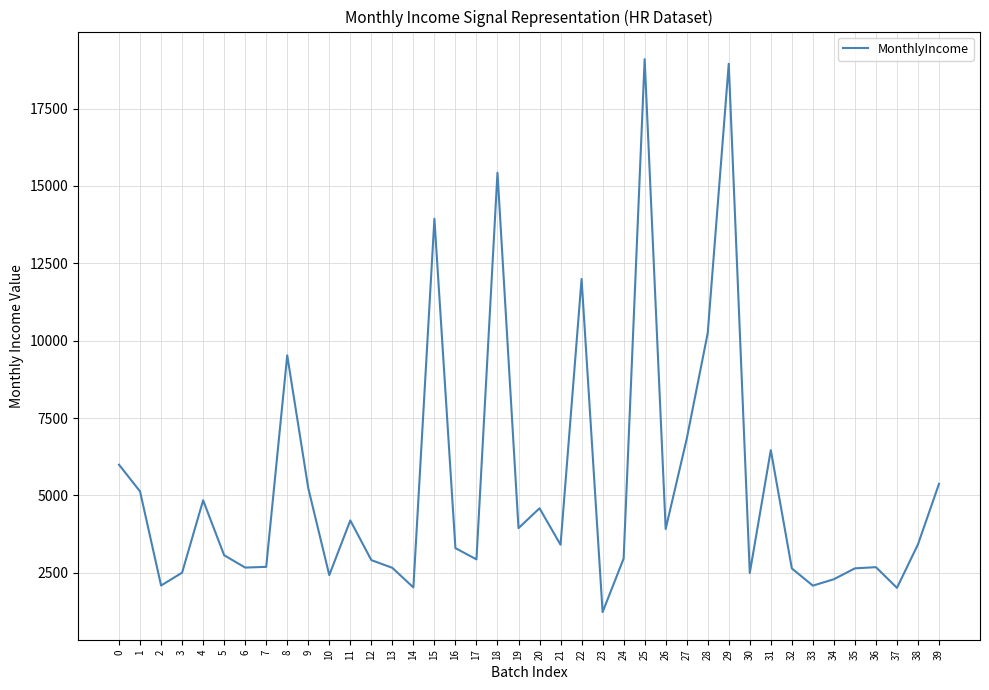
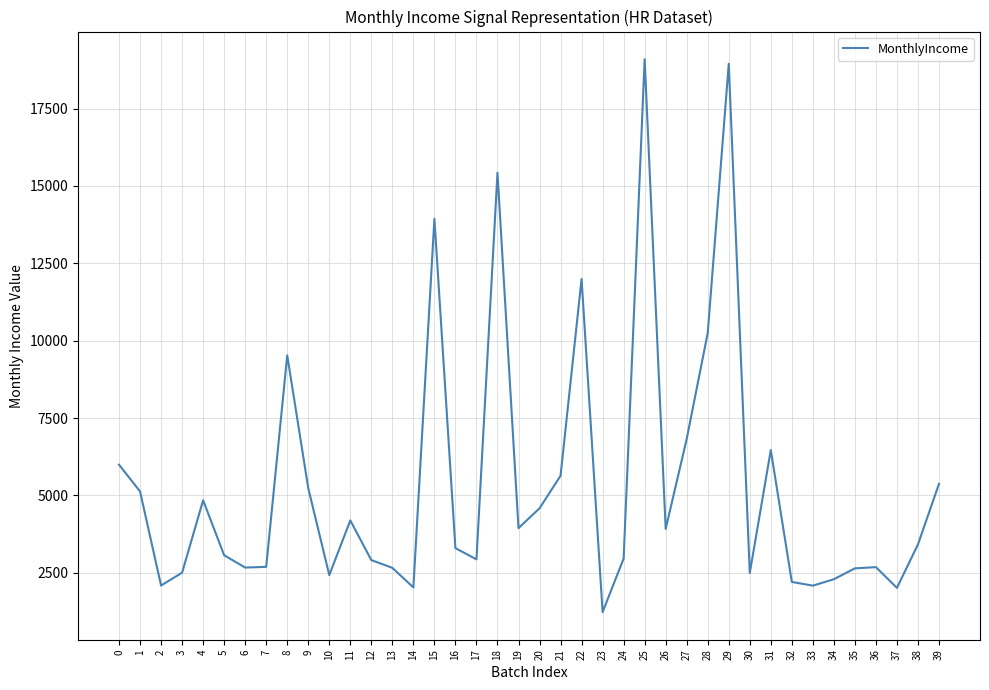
21: 3400 -> 5600
32: 2600 -> 2200
